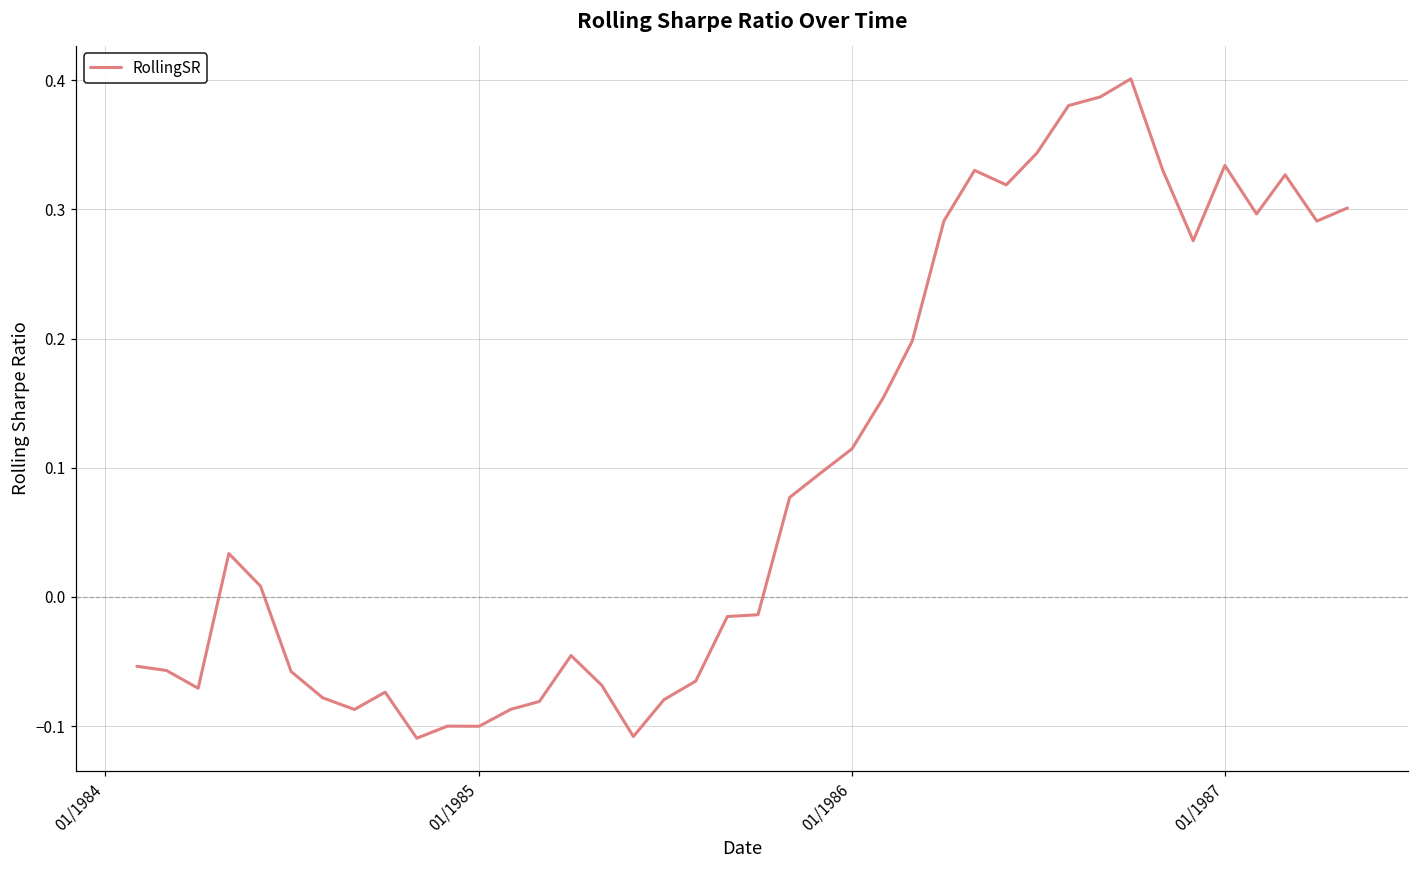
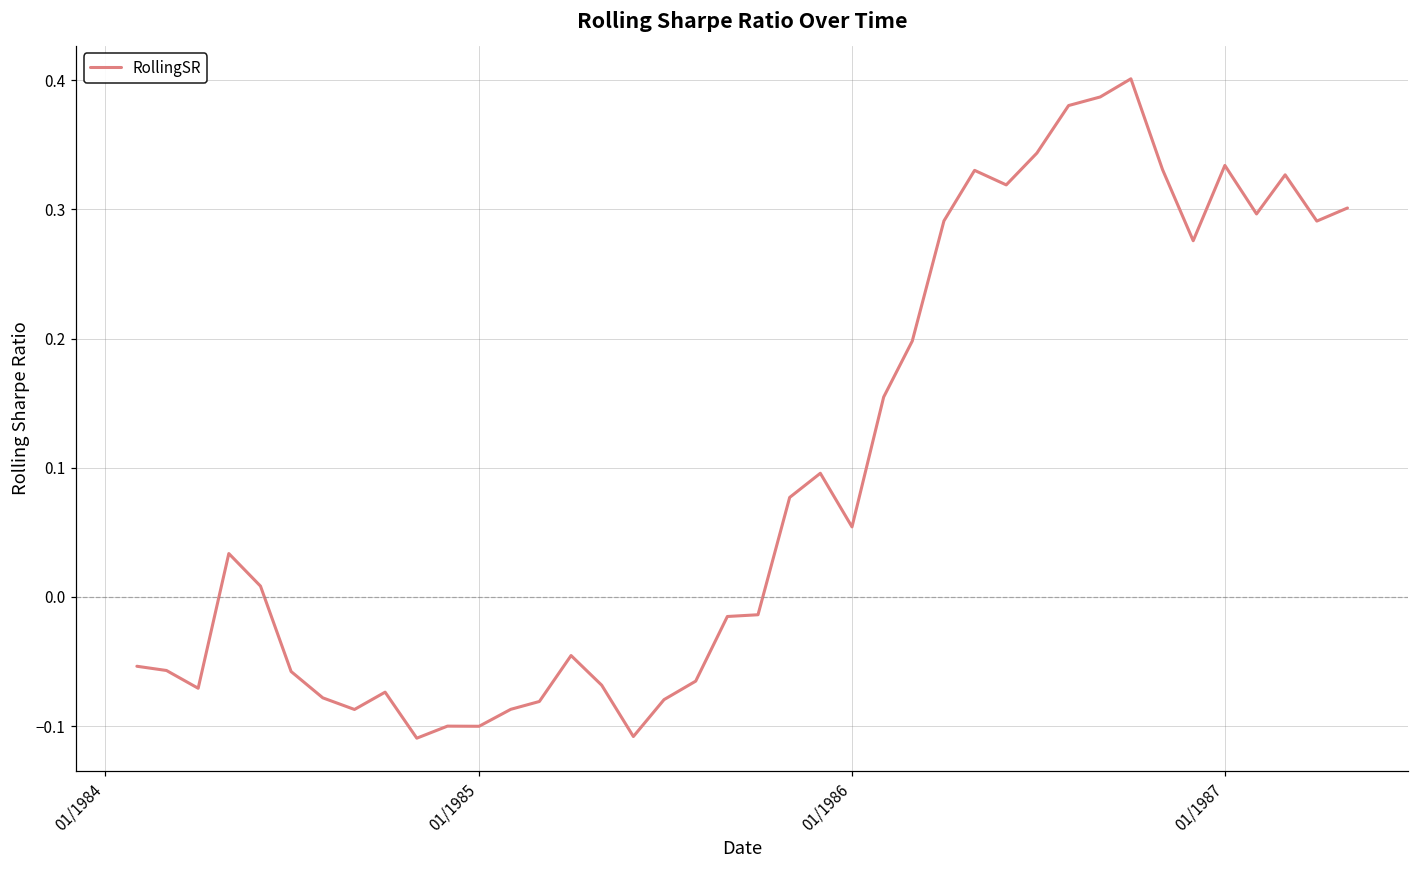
01/1986: 0.115 -> 0.054
